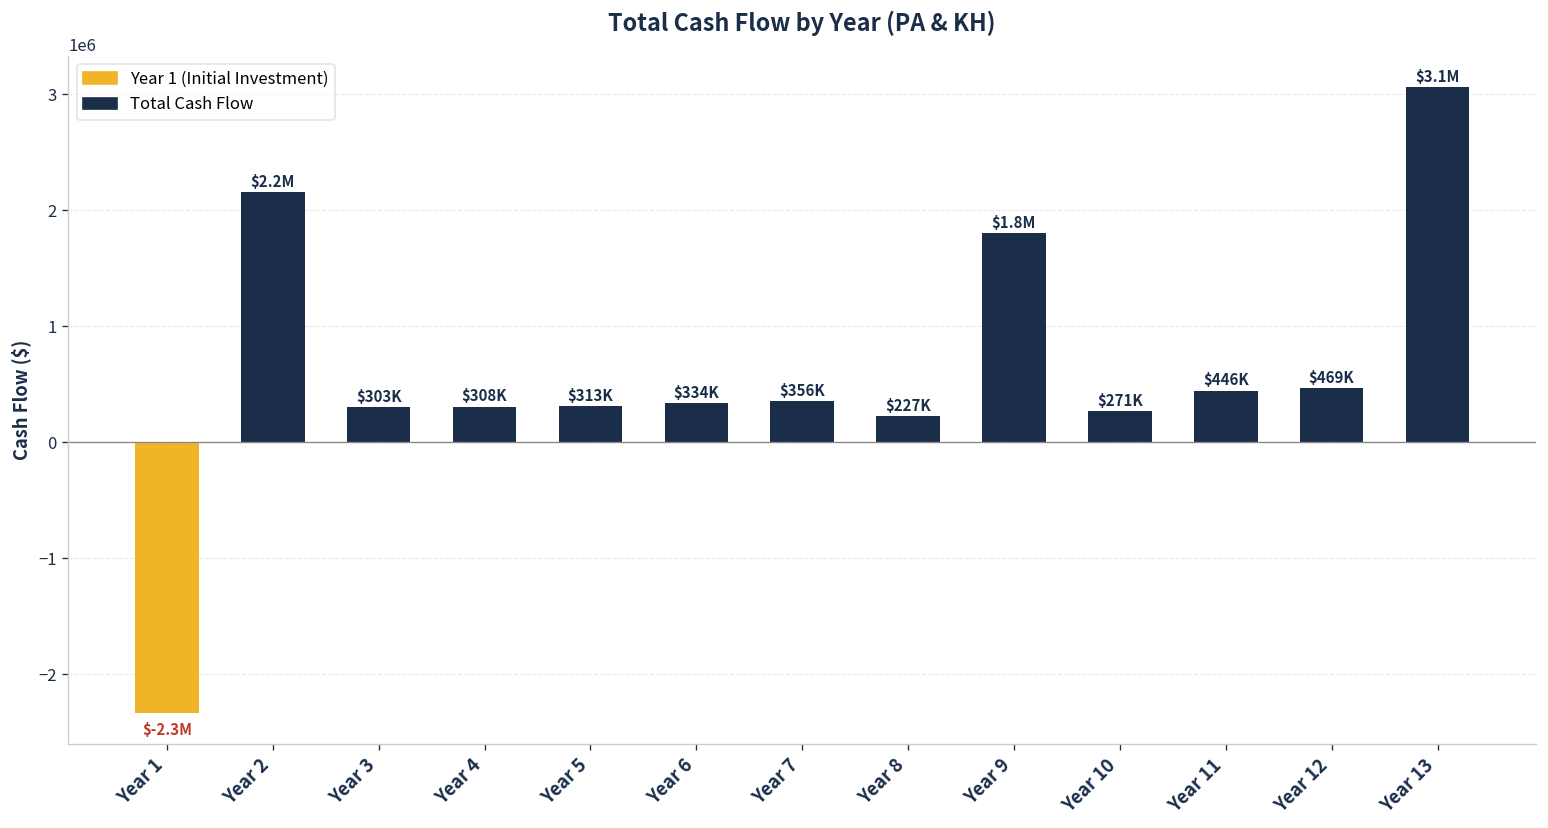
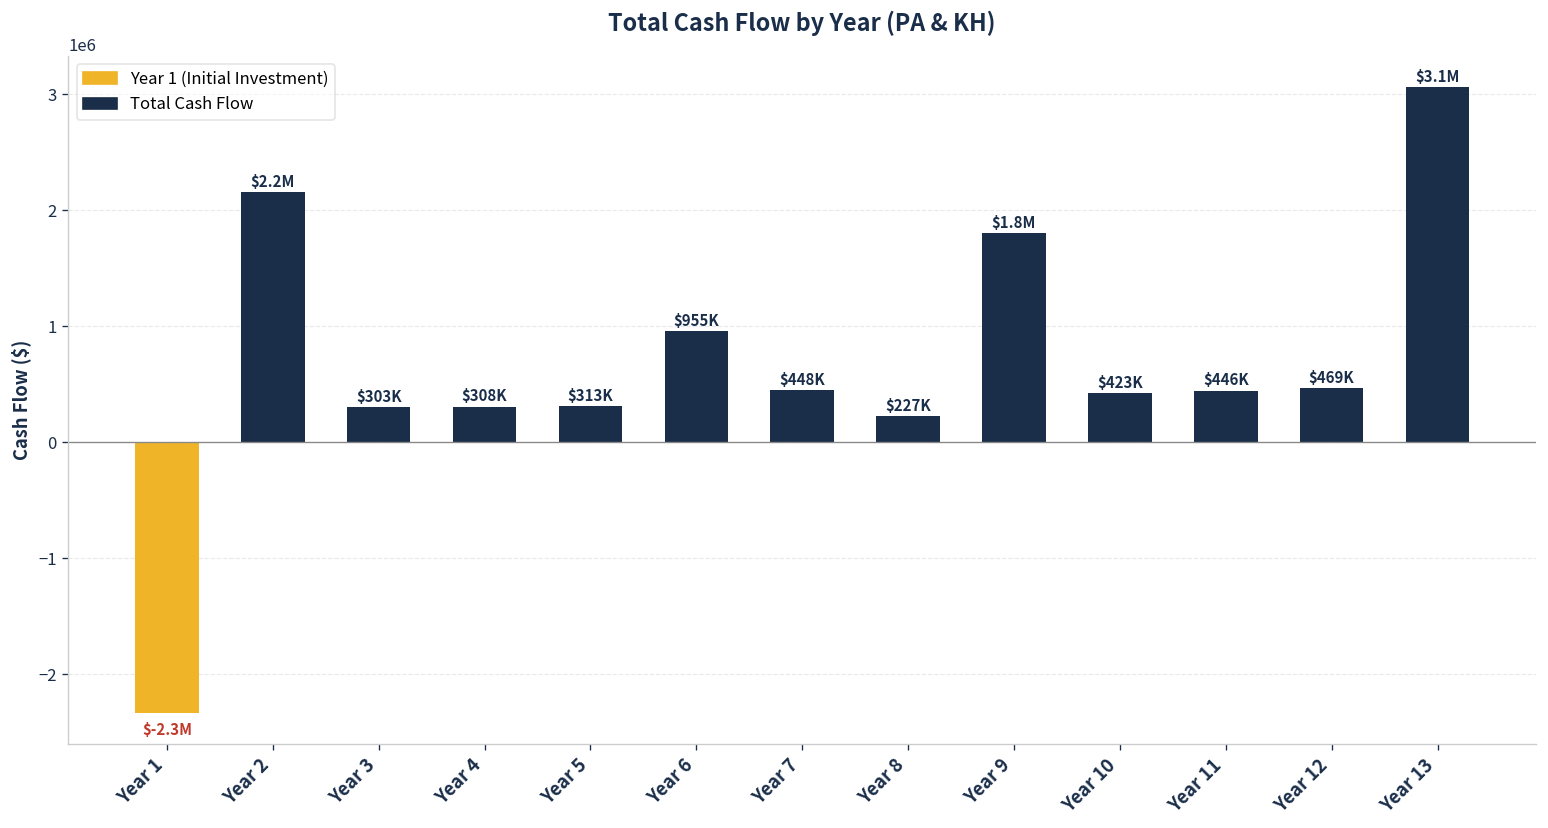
Year 6: $334K -> $955K
Year 7: $356K -> $448K
Year 10: $271K -> $423K
